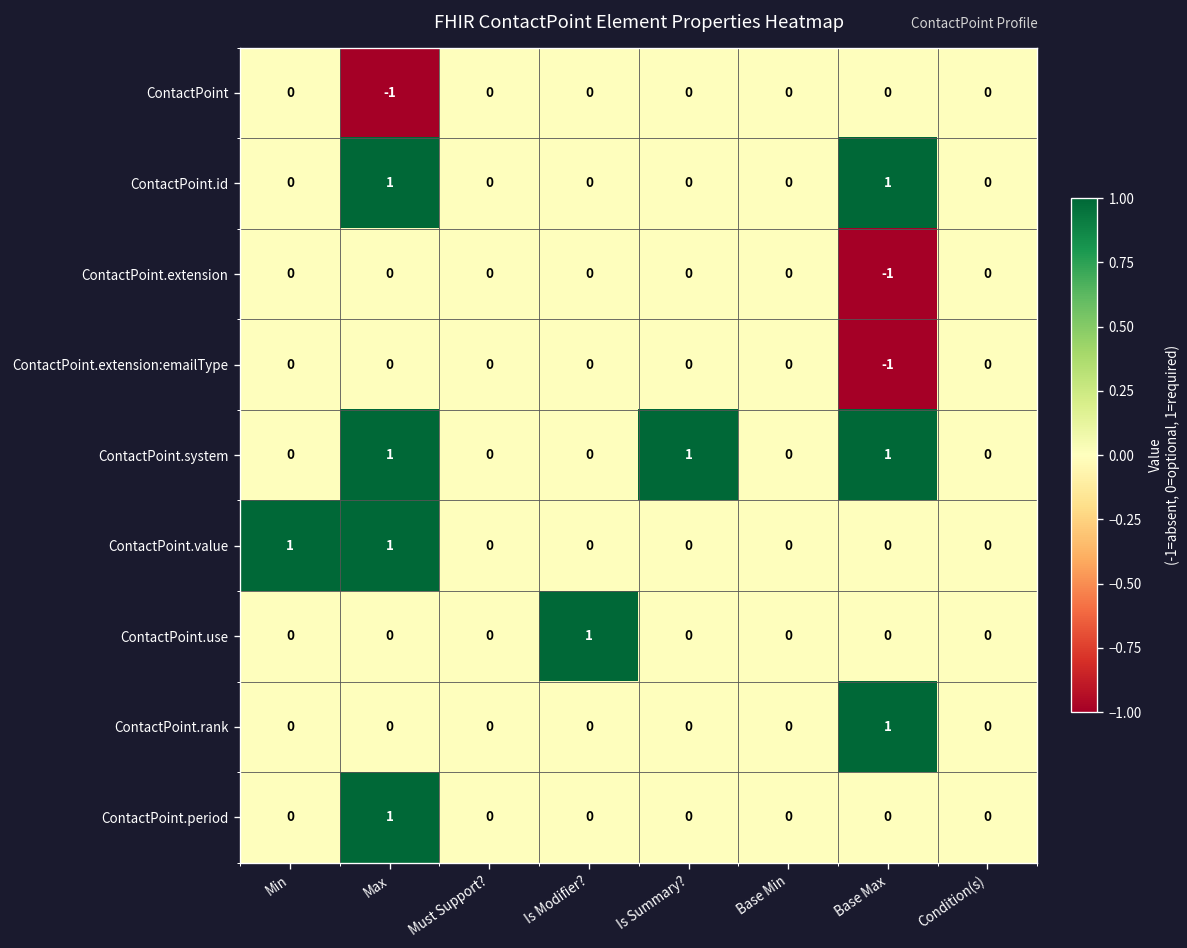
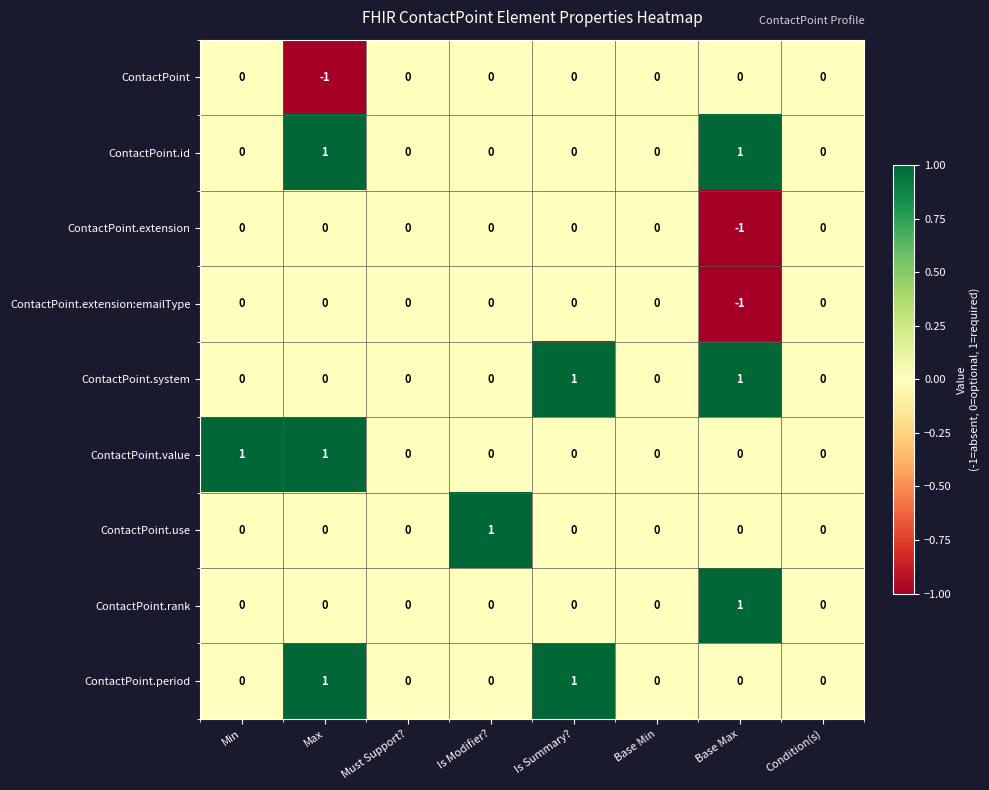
ContactPoint.system, Max: 1 -> 0
ContactPoint.period, Is Summary?: 0 -> 1
